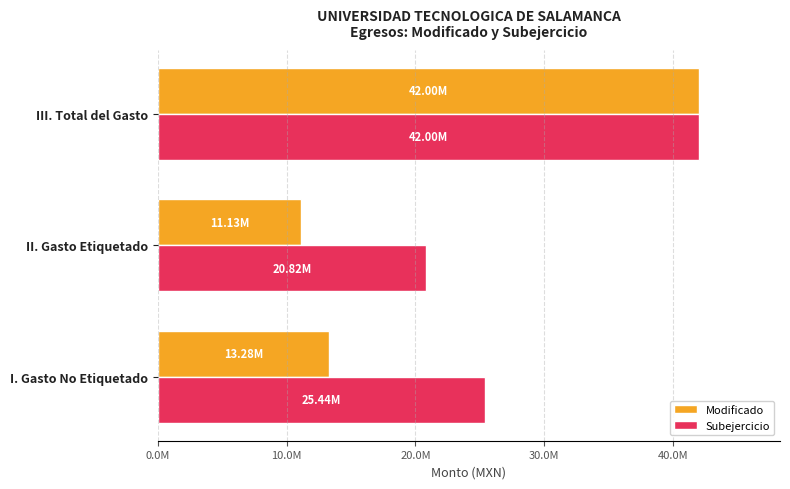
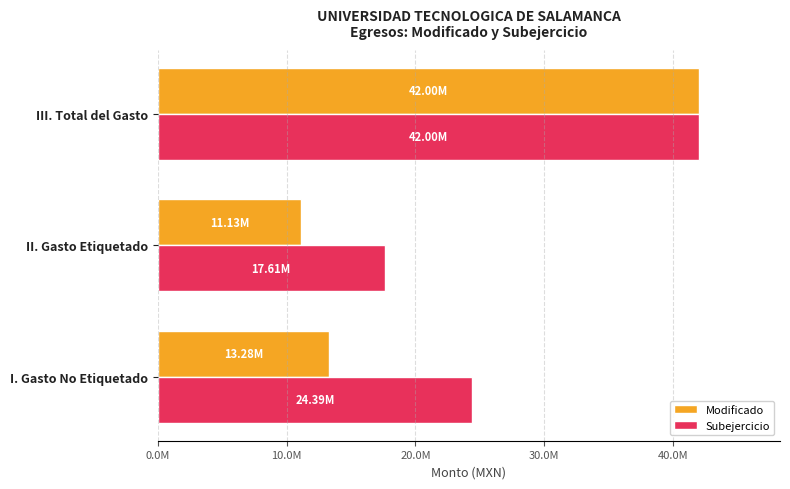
Subejercicio, II. Gasto Etiquetado: 20.82M -> 17.61M
Subejercicio, I. Gasto No Etiquetado: 25.44M -> 24.39M
